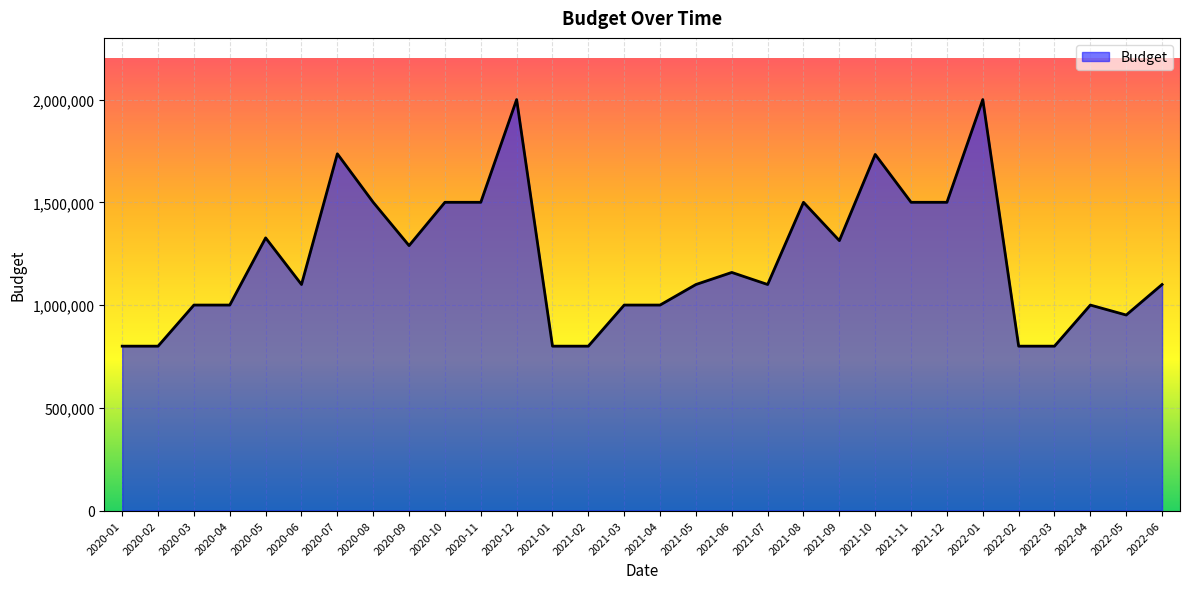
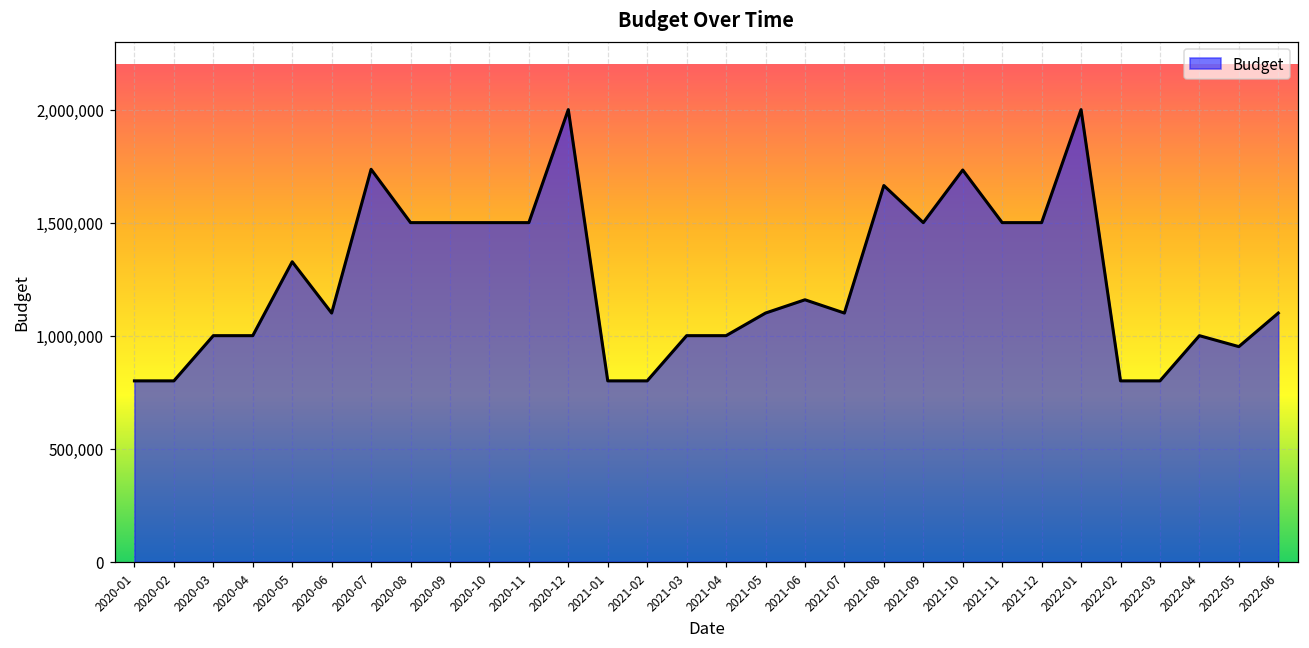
2020-09: 1,290,000 -> 1,500,000
2021-08: 1,500,000 -> 1,660,000
2021-09: 1,310,000 -> 1,500,000
